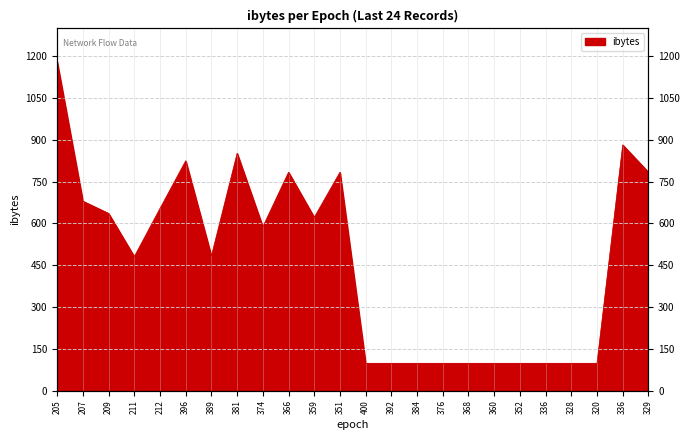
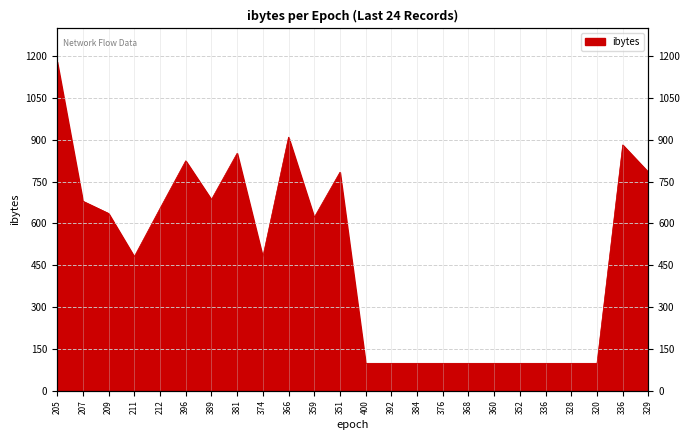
389: 480 -> 690
374: 590 -> 480
366: 780 -> 910
